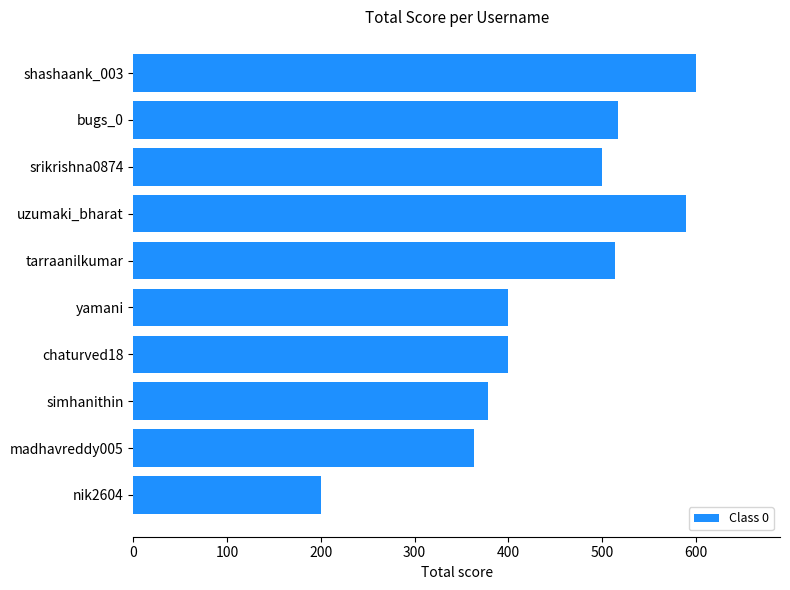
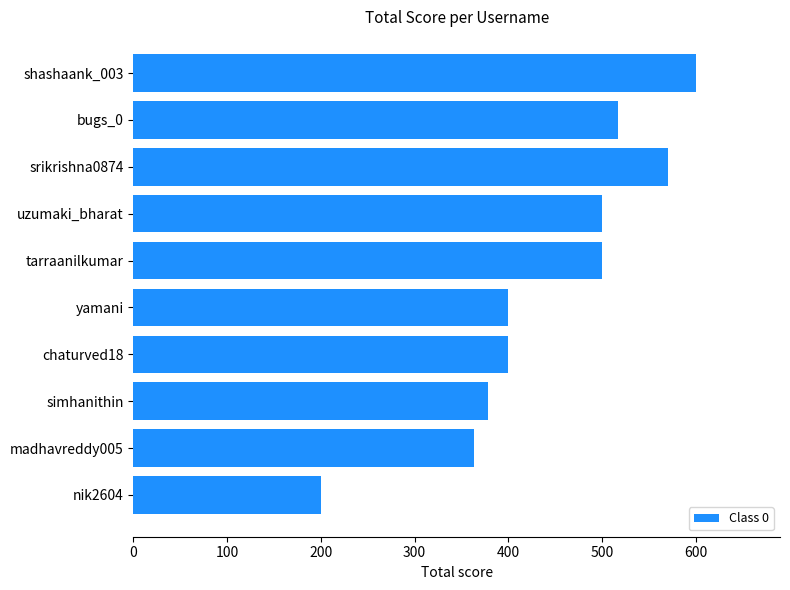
srikrishna0874: 500 -> 570
uzumaki_bharat: 590 -> 500
tarraanilkumar: 510 -> 500
